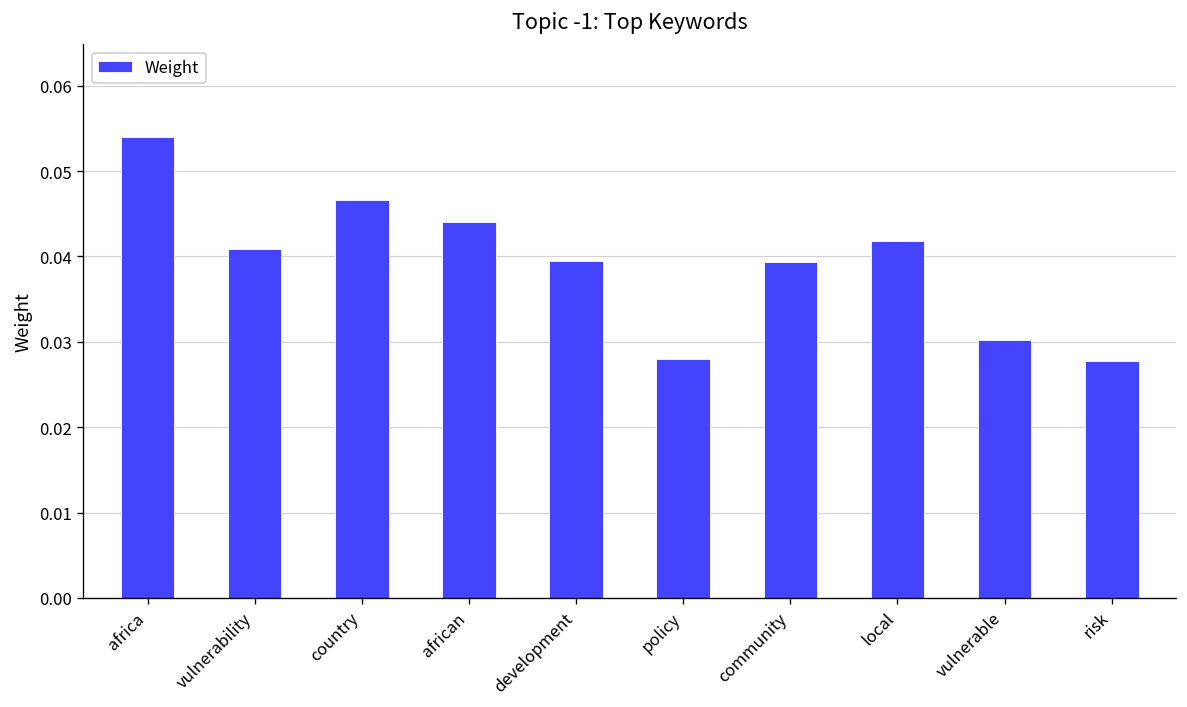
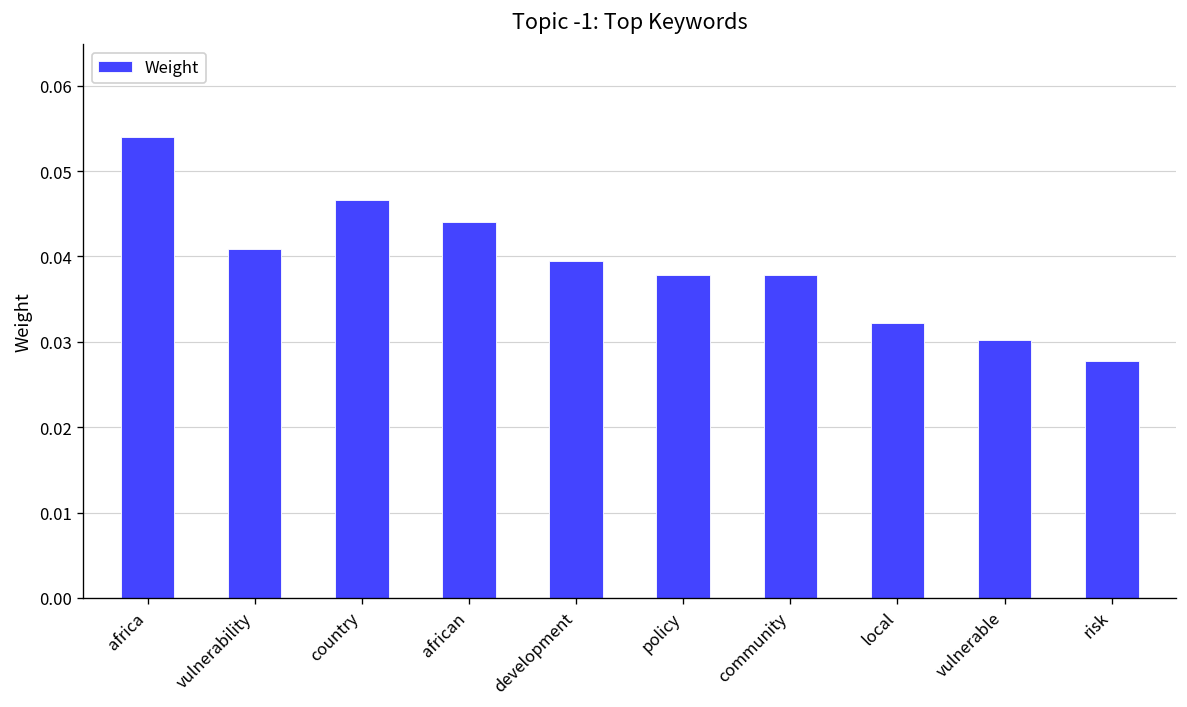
policy: 0.028 -> 0.038
community: 0.039 -> 0.038
local: 0.042 -> 0.032
